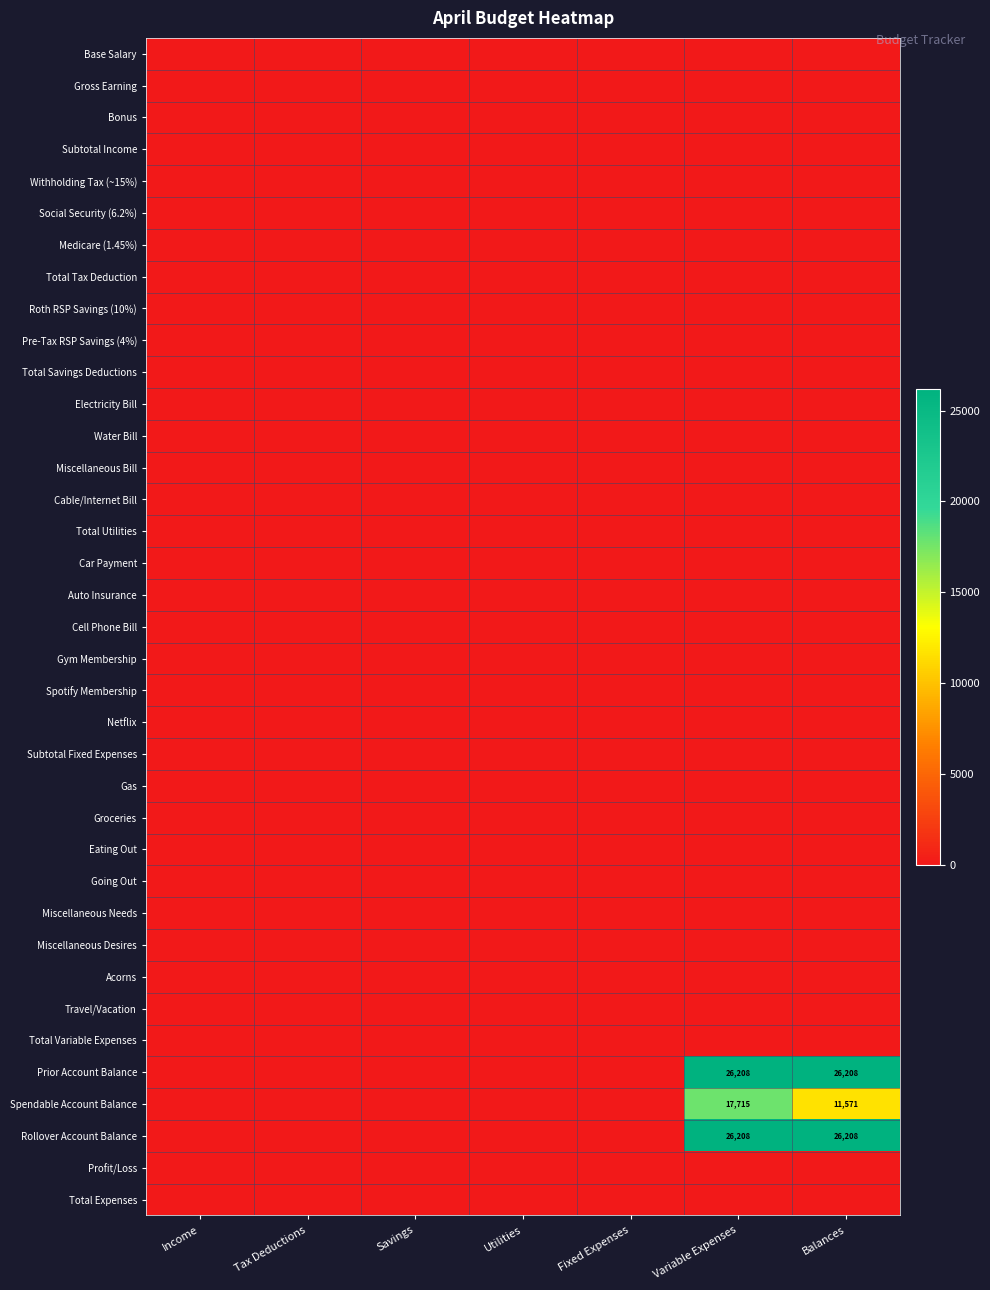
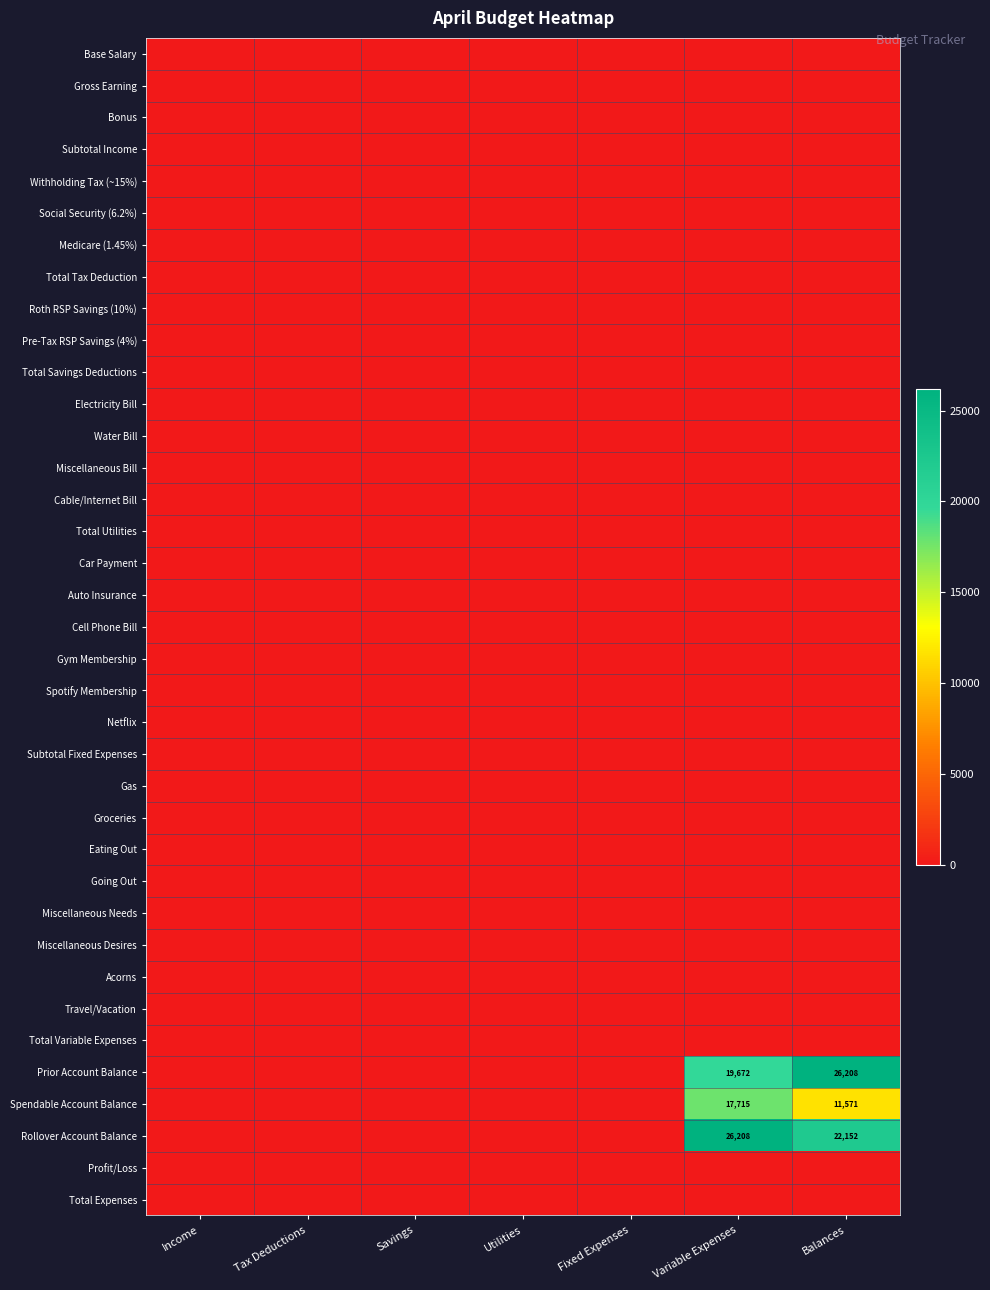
Prior Account Balance, Variable Expenses: 26,208 -> 19,672
Rollover Account Balance, Balances: 26,208 -> 22,152
